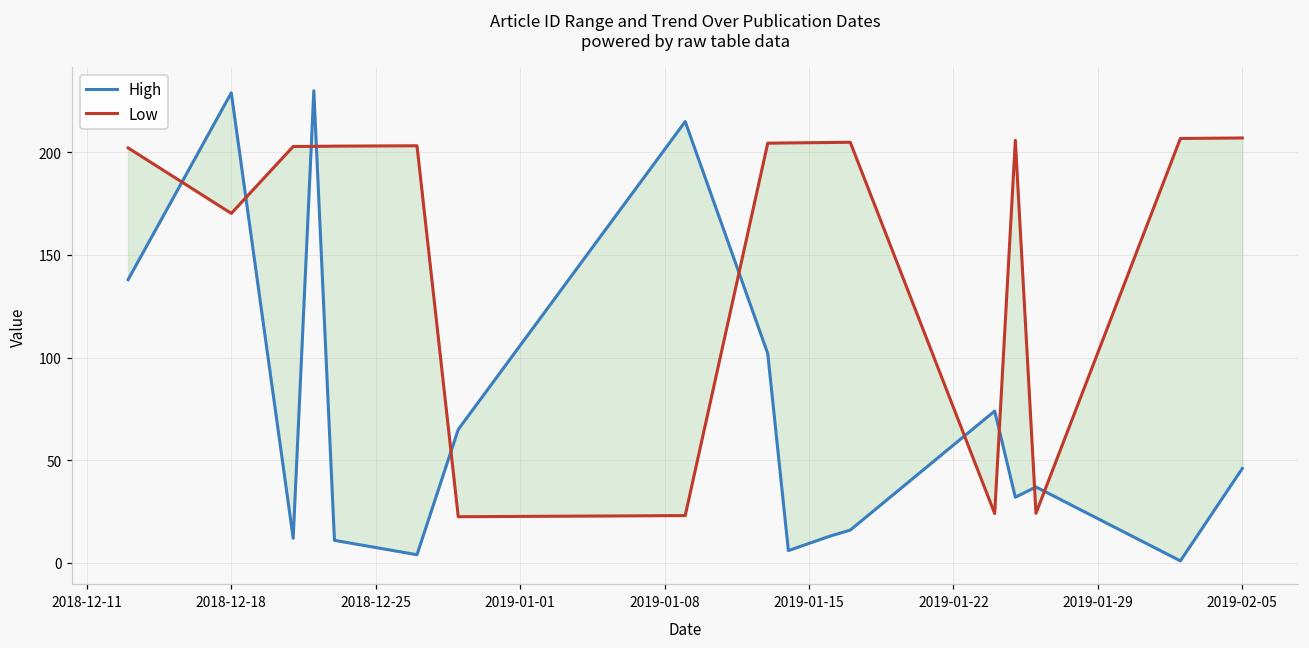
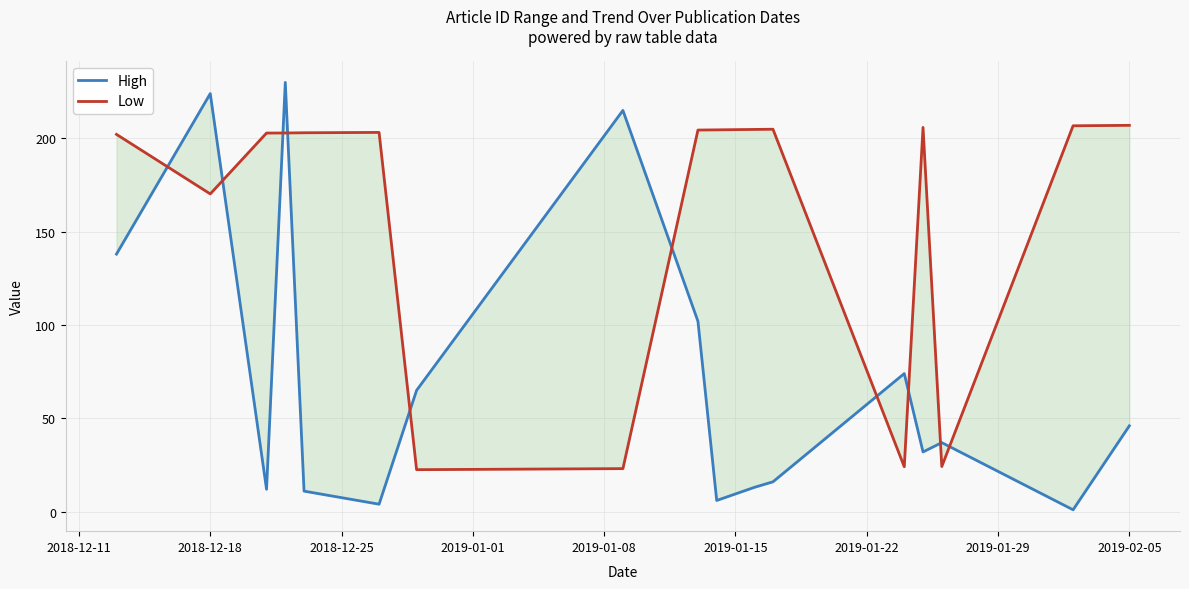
High, 2018-12-18: 229 -> 224
